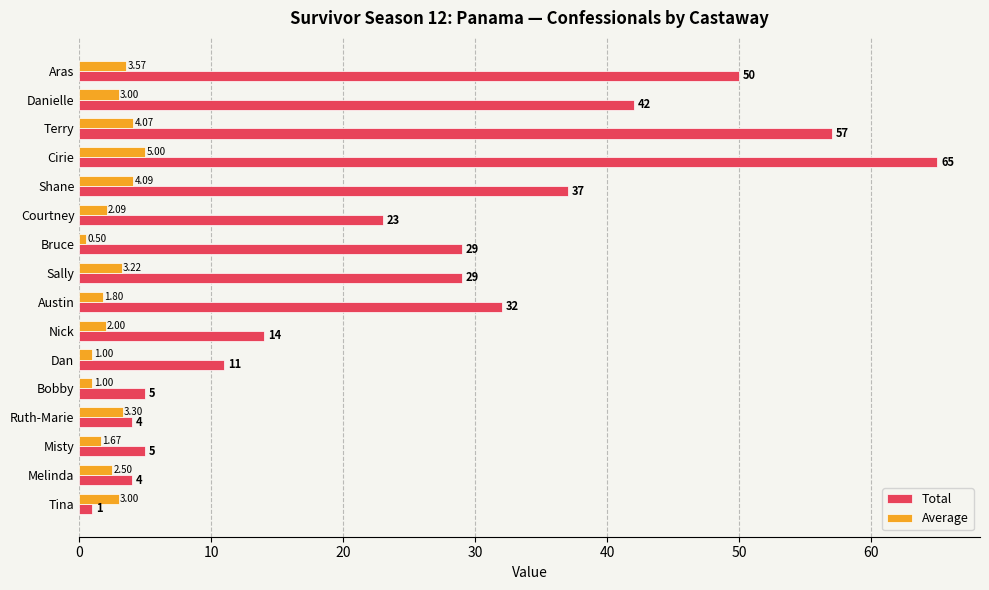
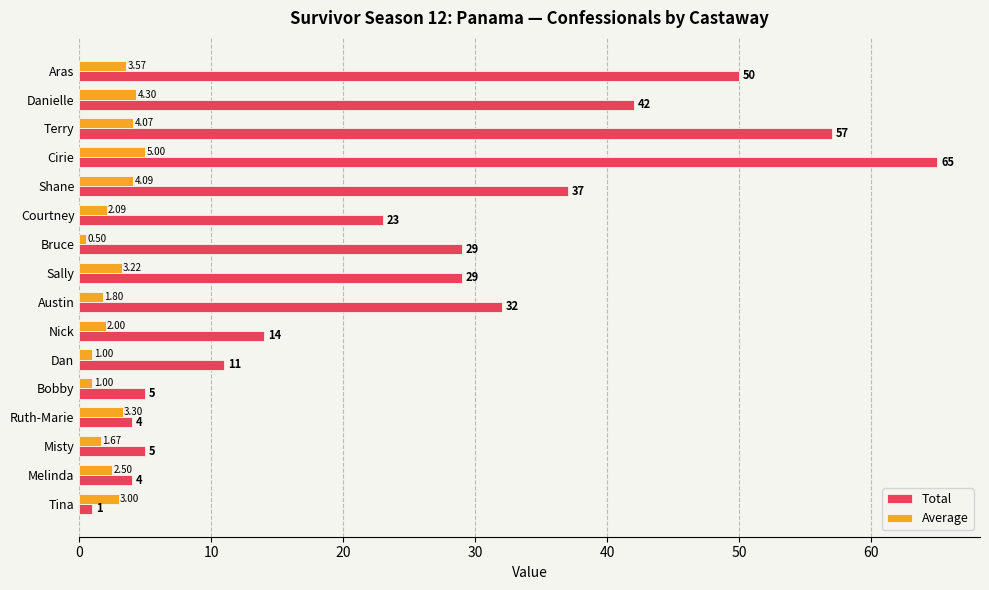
Average, Danielle: 3.00 -> 4.30
